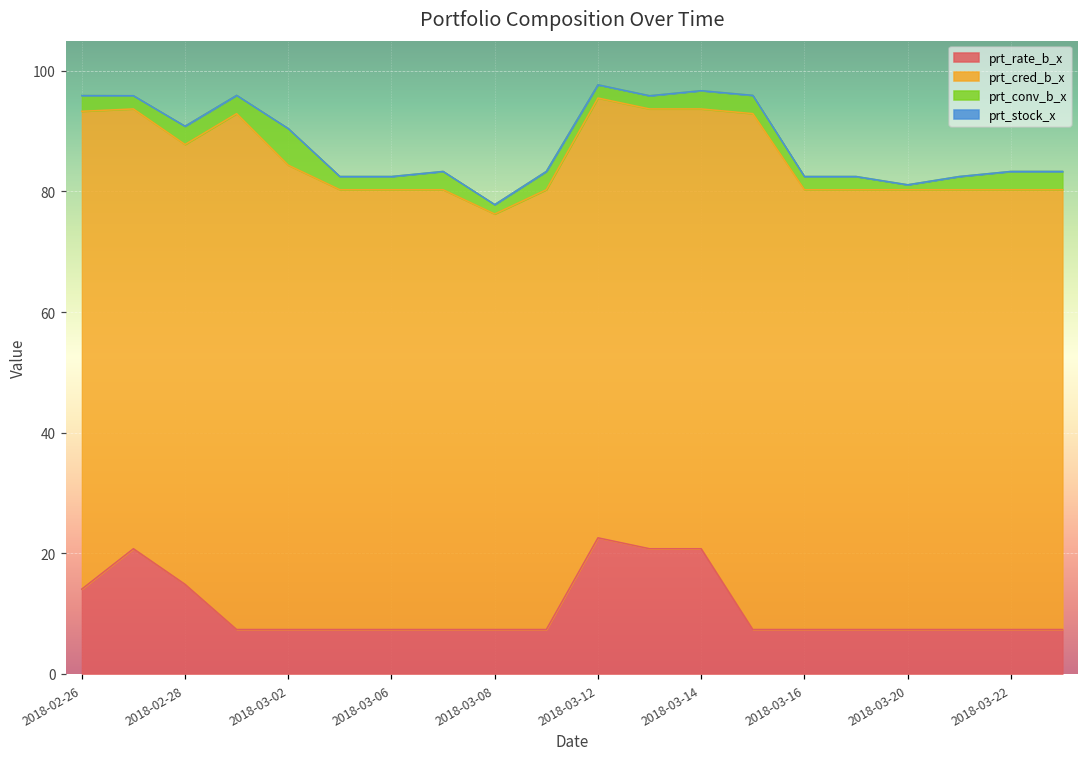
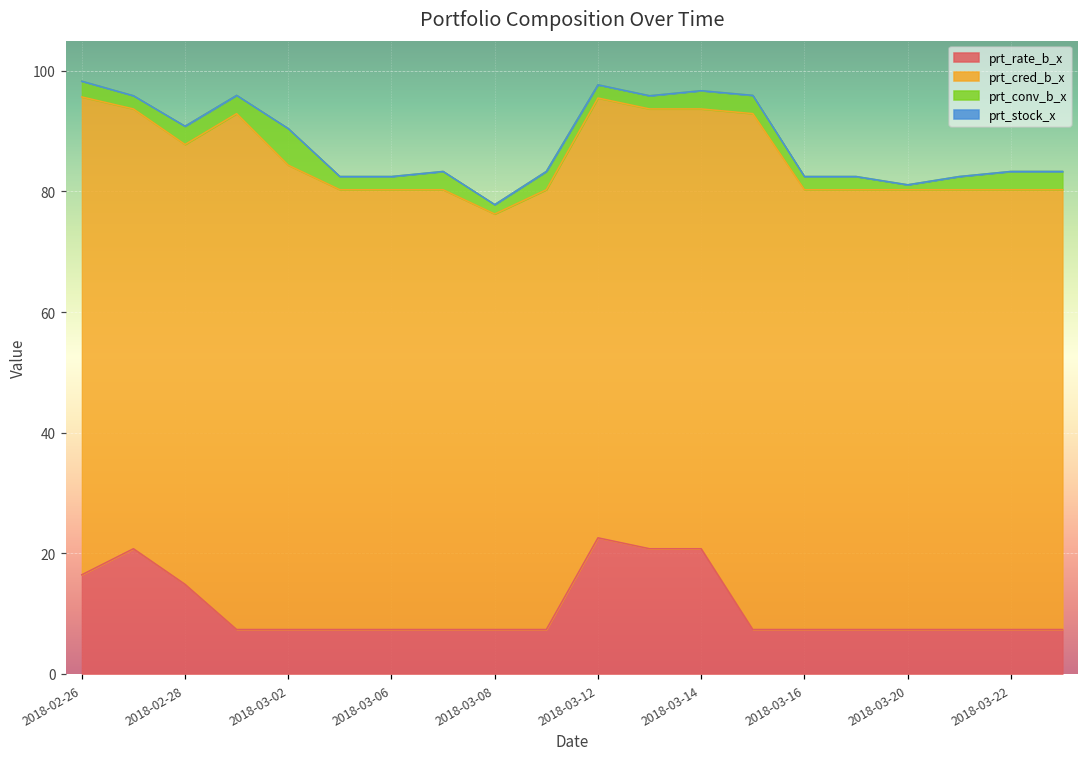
prt_rate_b_x, 2018-02-26: 14 -> 16
